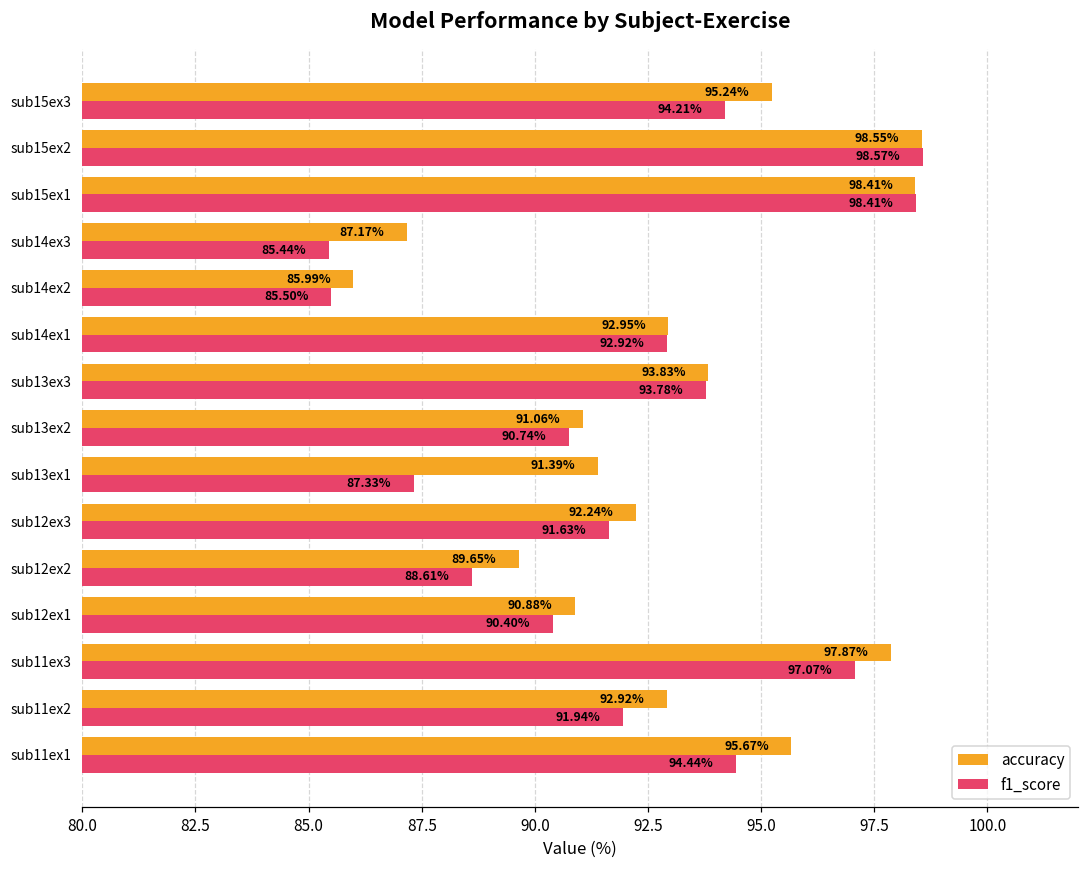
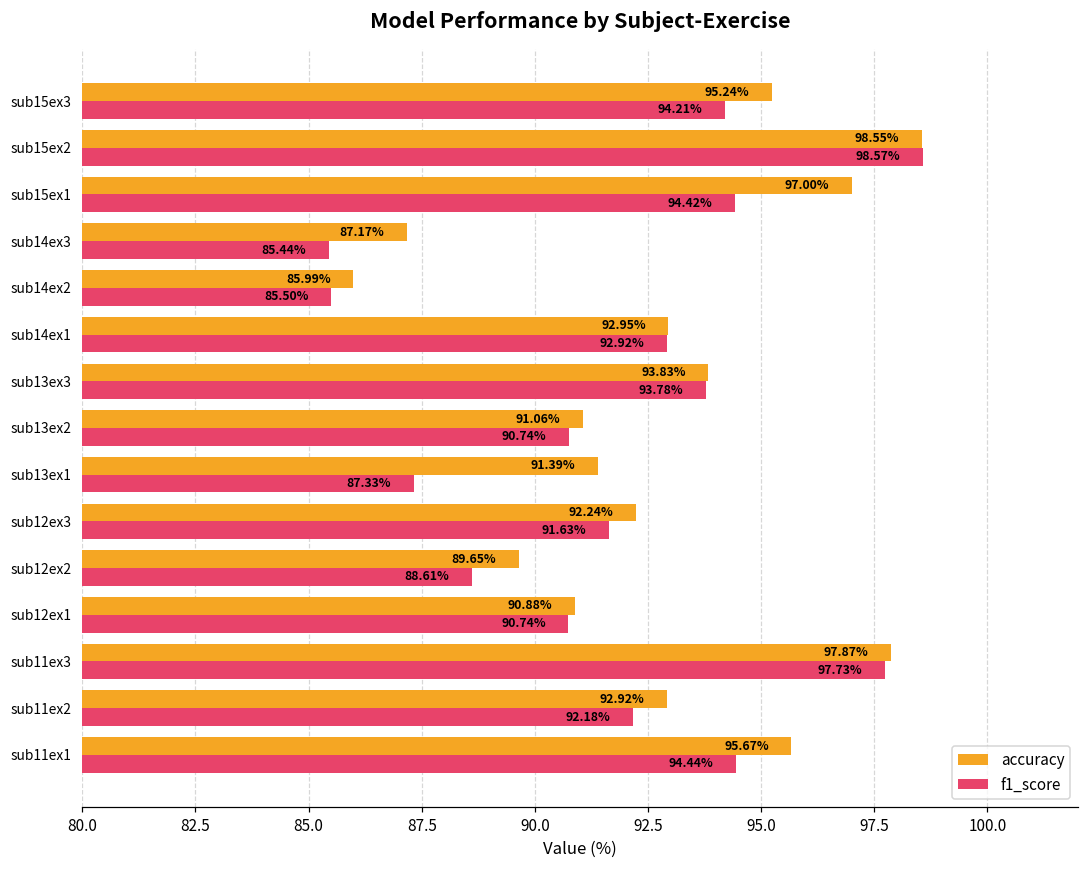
accuracy, sub15ex1: 98.41% -> 97.00%
f1_score, sub15ex1: 98.41% -> 94.42%
f1_score, sub12ex1: 90.40% -> 90.74%
f1_score, sub11ex3: 97.07% -> 97.73%
f1_score, sub11ex2: 91.94% -> 92.18%
